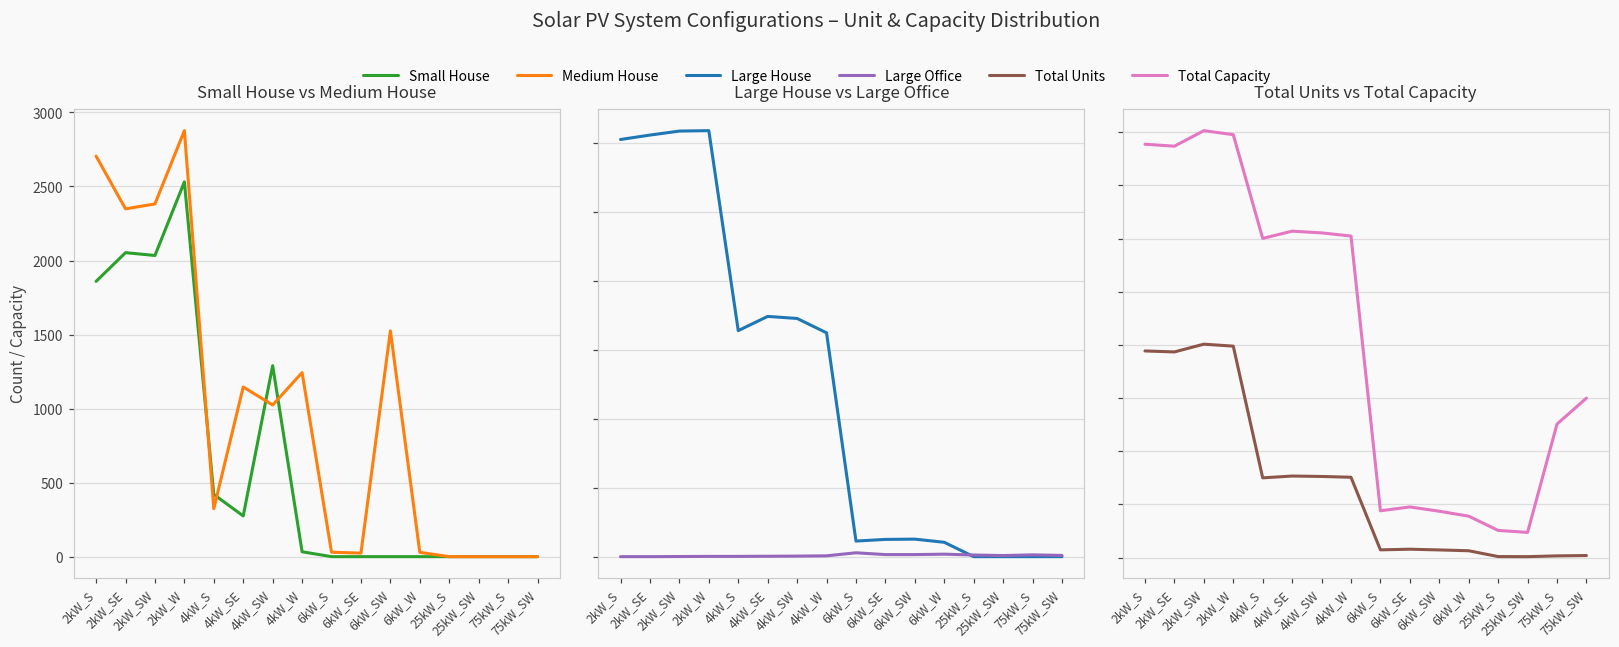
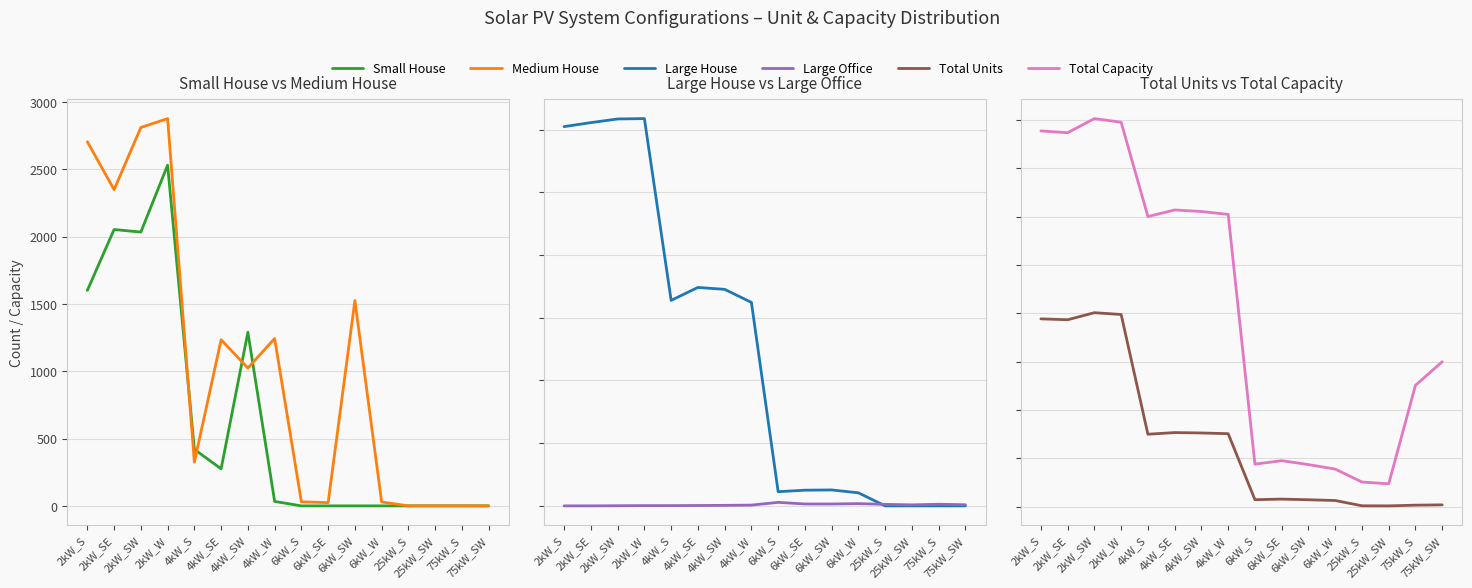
Small House vs Medium House, Small House, 2kW_S: 1860 -> 1600
Small House vs Medium House, Medium House, 2kW_SW: 2380 -> 2810
Small House vs Medium House, Medium House, 4kW_SE: 1150 -> 1230
